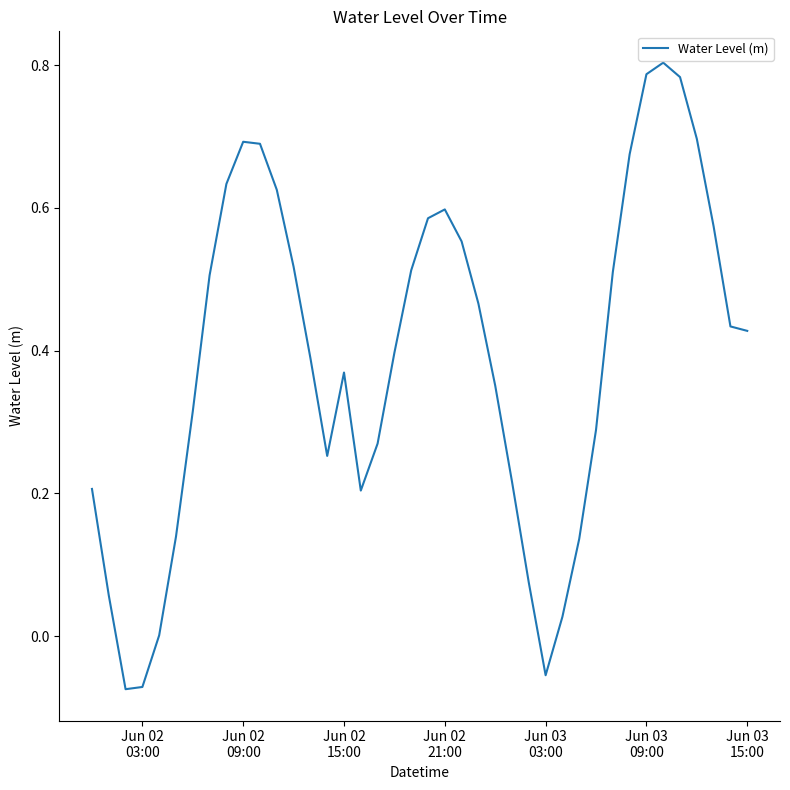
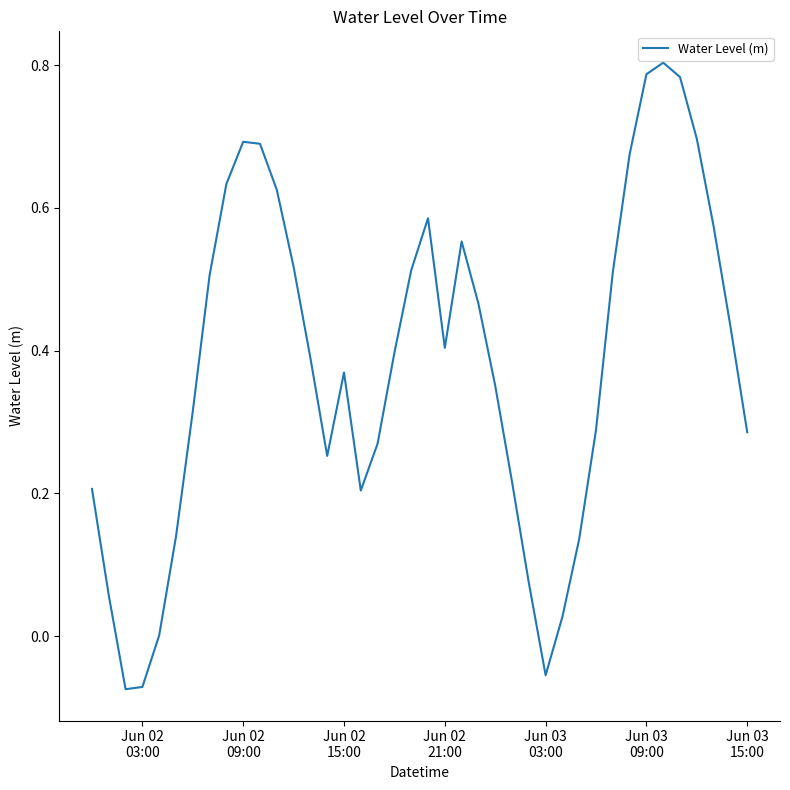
Jun 02 21:00: 0.60 -> 0.40
Jun 03 15:00: 0.43 -> 0.29
